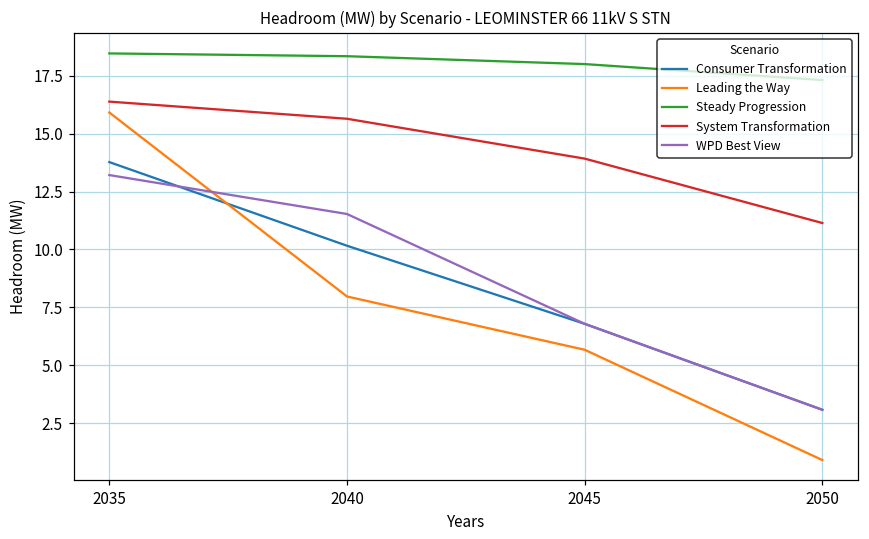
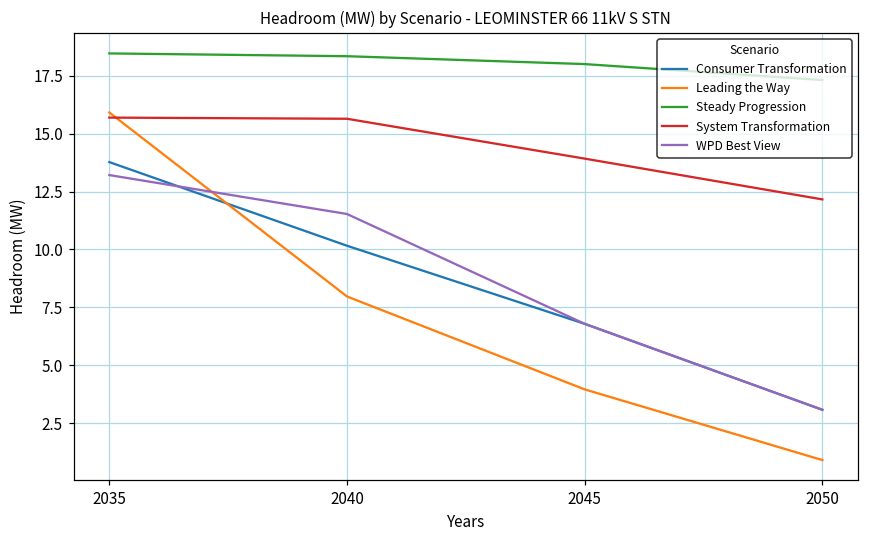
System Transformation, 2035: 16.4 -> 15.7
Leading the Way, 2045: 5.7 -> 4.0
System Transformation, 2050: 11.1 -> 12.2
